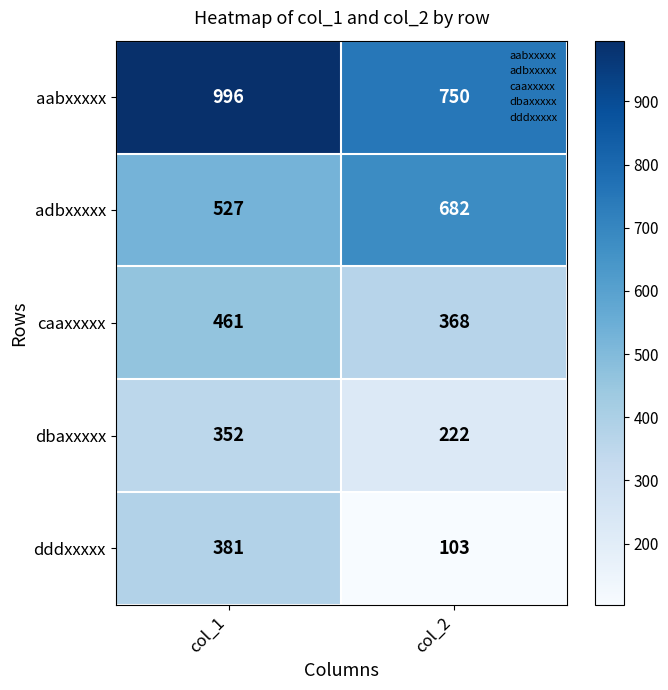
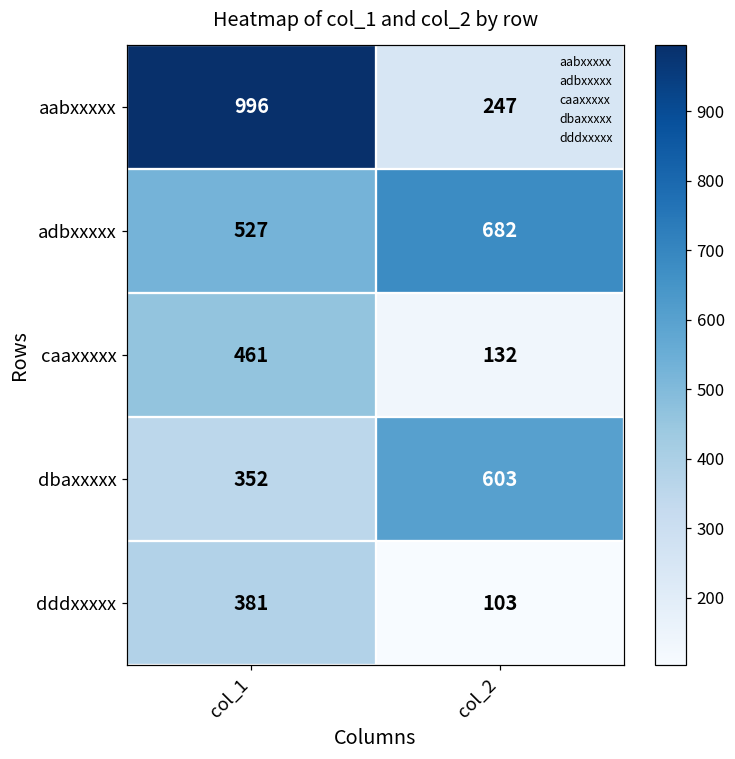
aabxxxxx, col_2: 750 -> 247
caaxxxxx, col_2: 368 -> 132
dbaxxxxx, col_2: 222 -> 603
